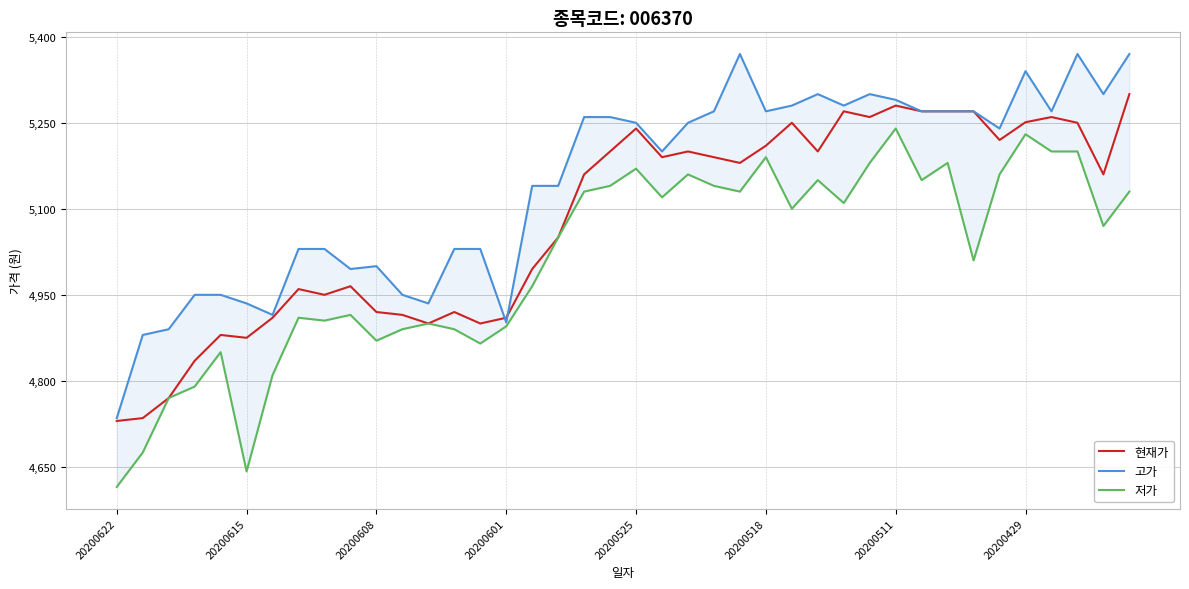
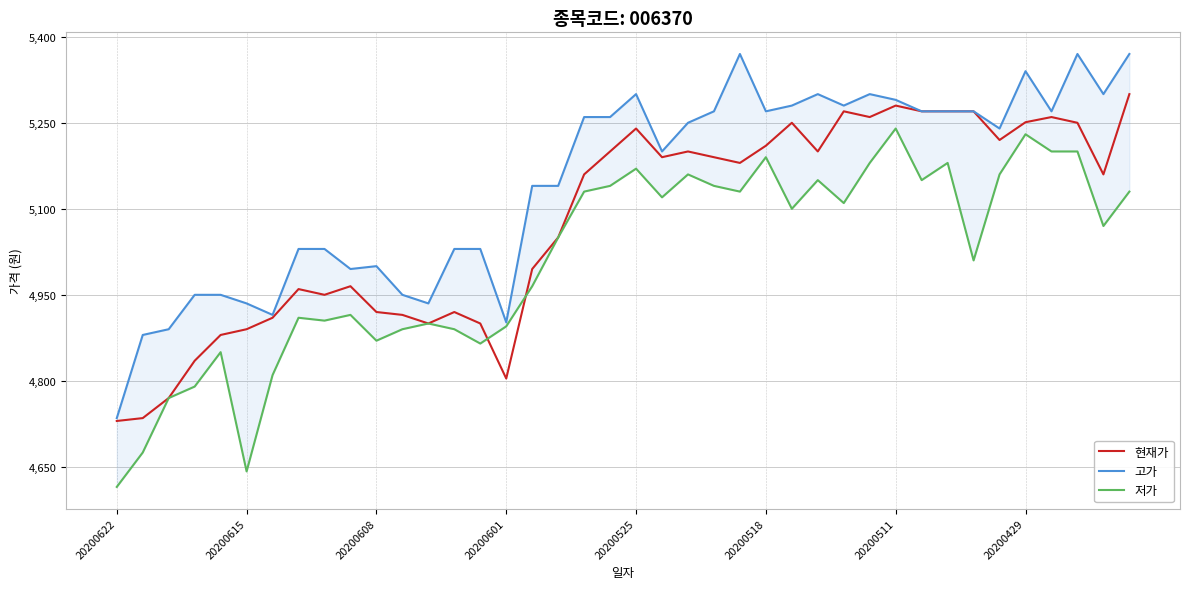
현재가, 20200615: 4,880 -> 4,890
현재가, 20200601: 4,910 -> 4,800
고가, 20200525: 5,250 -> 5,300
